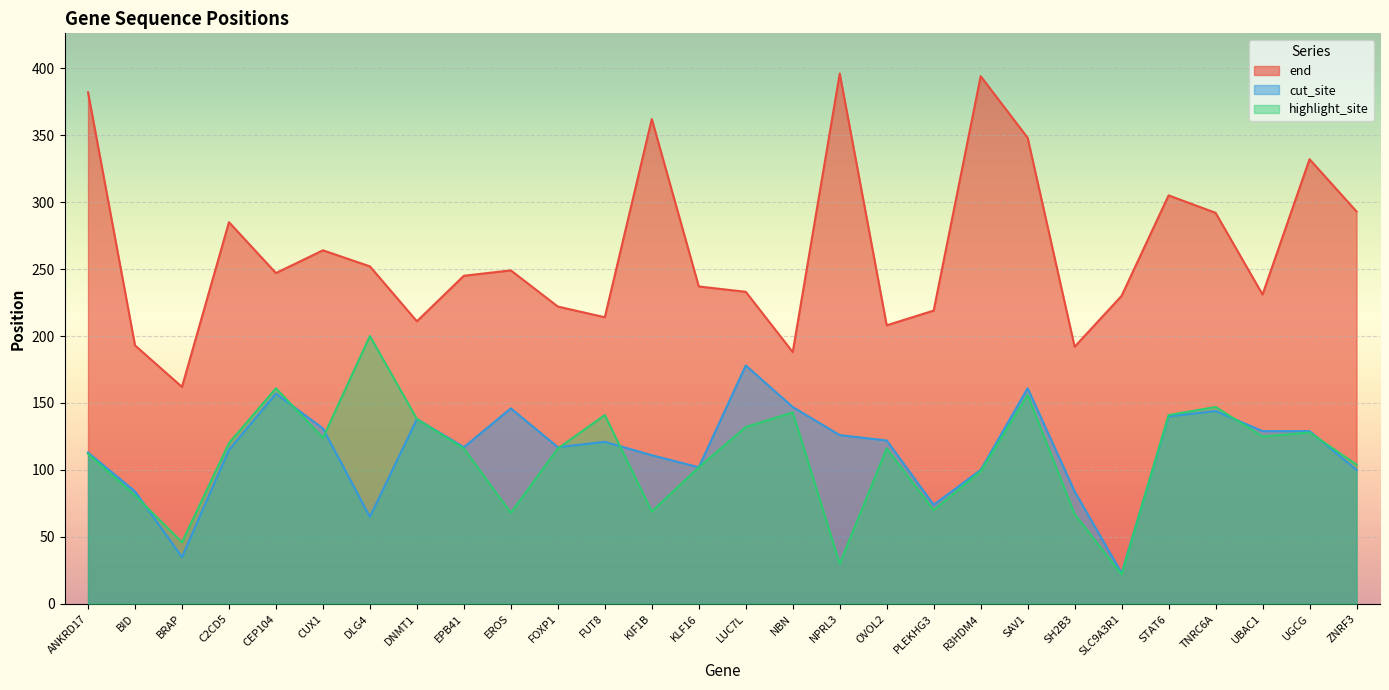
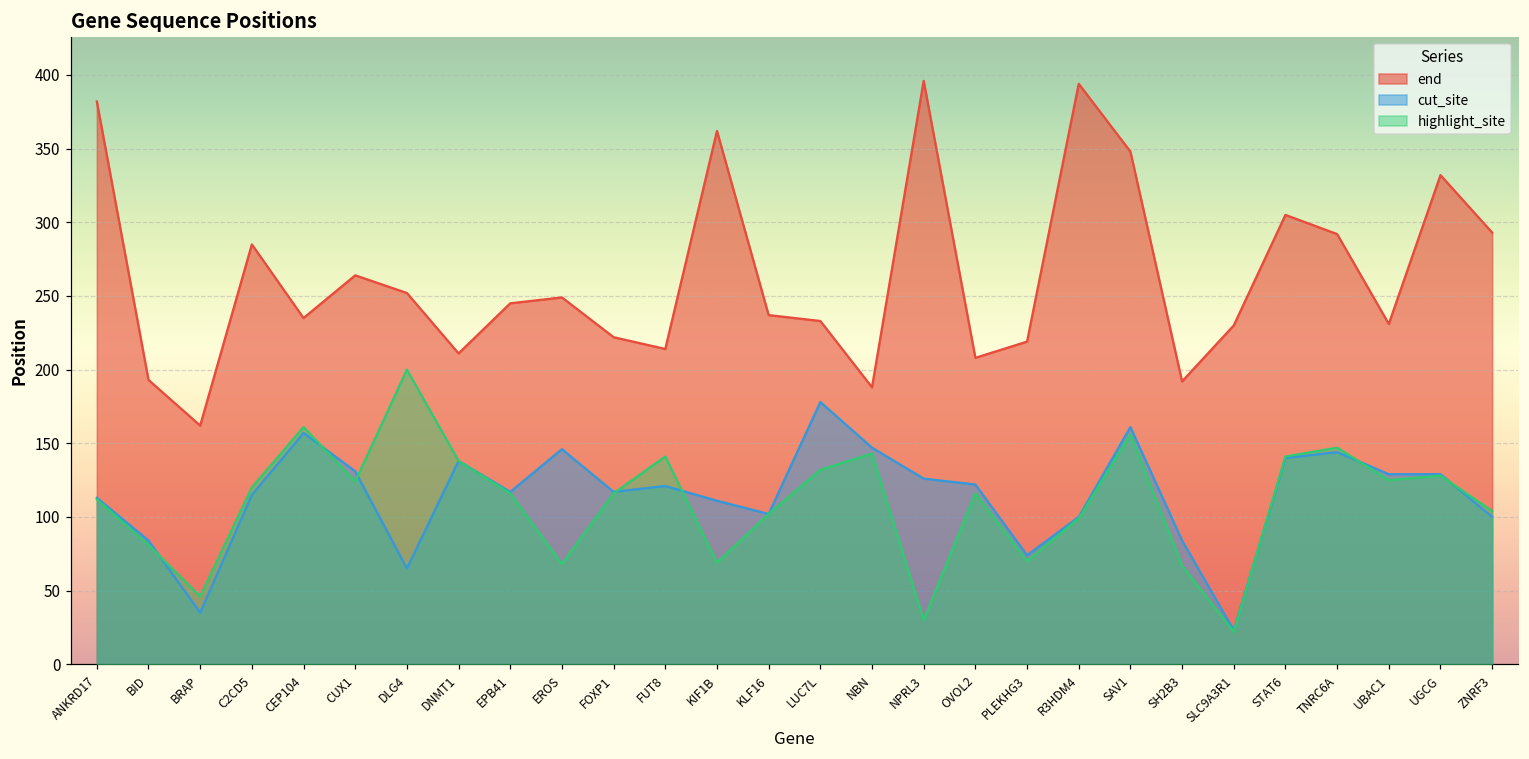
end, CEP104: 247 -> 235
